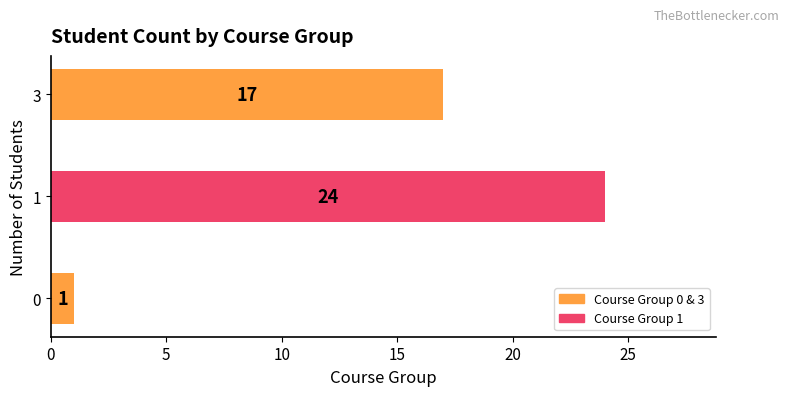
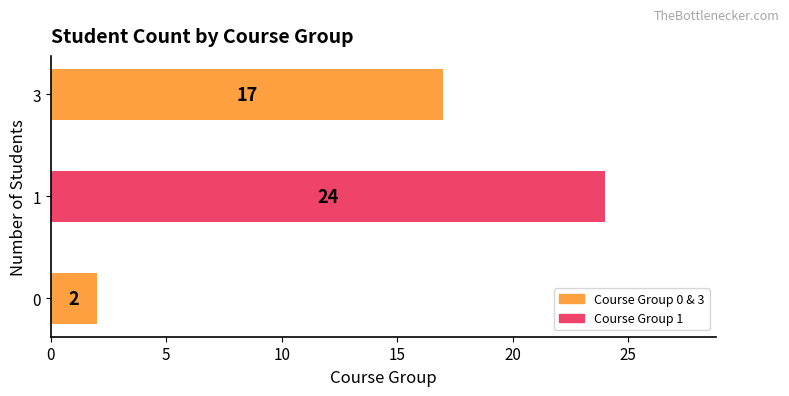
0: 1 -> 2
